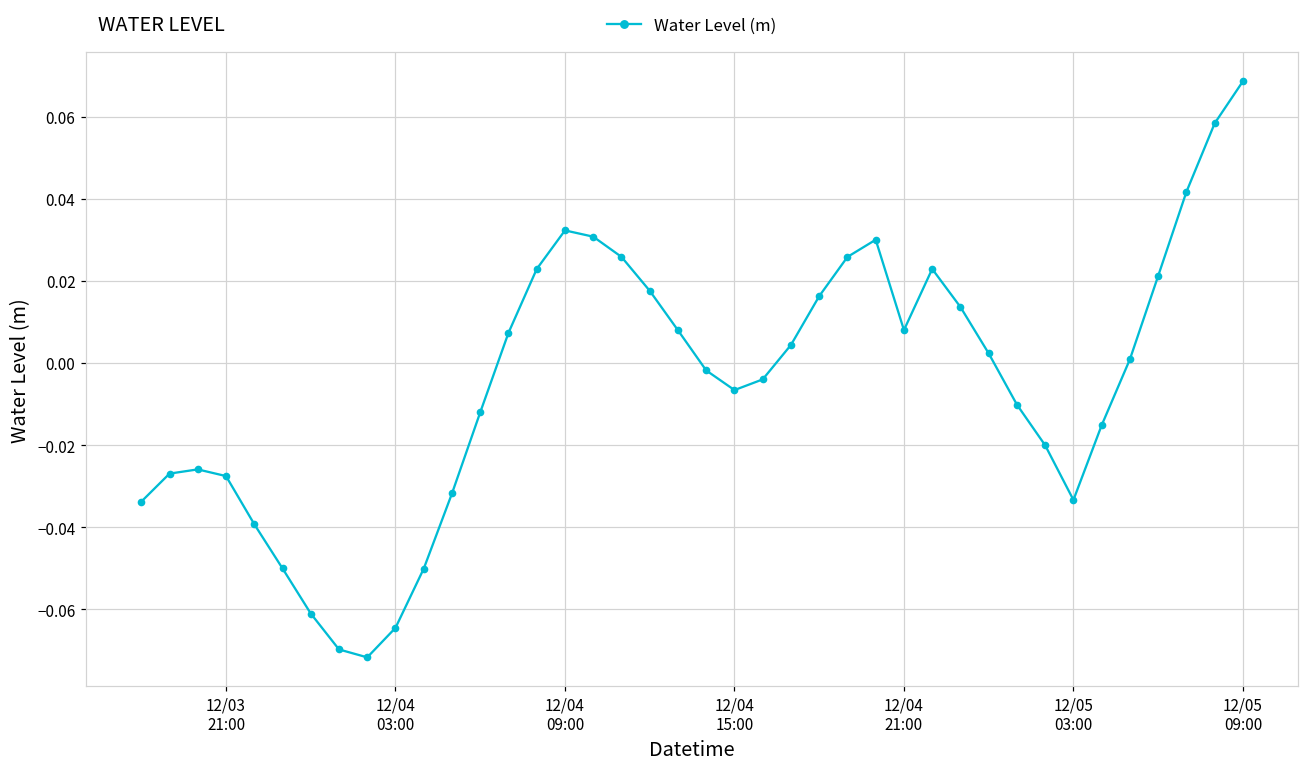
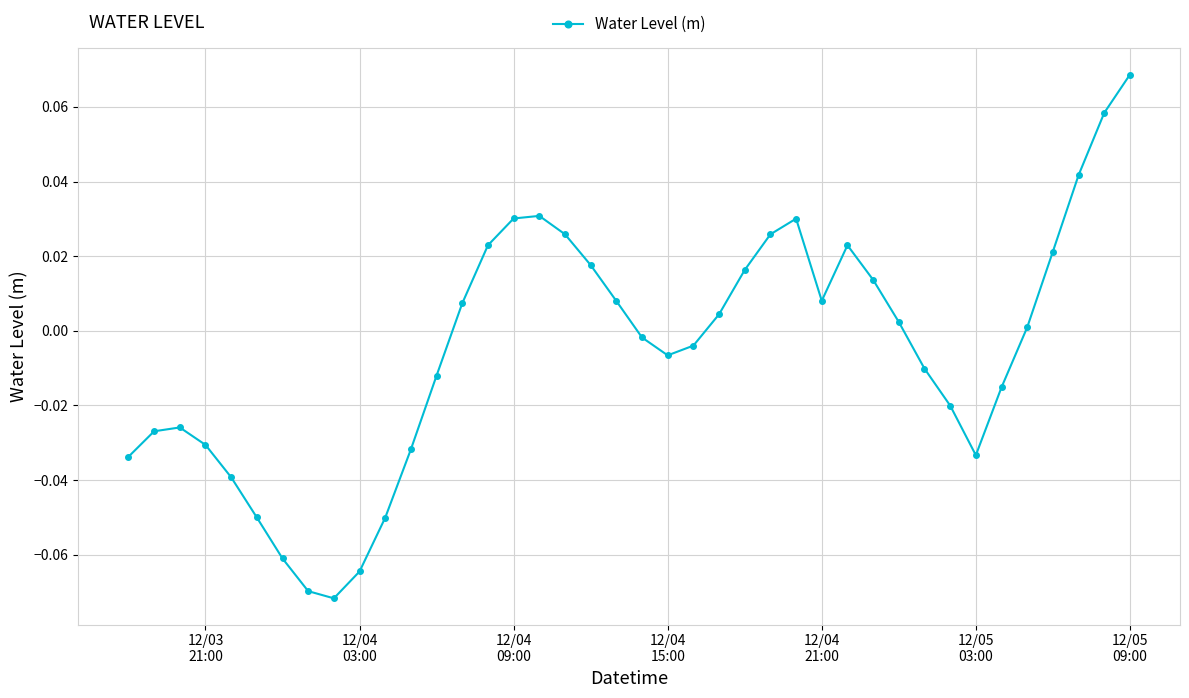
12/03 21:00: -0.028 -> -0.031
12/04 09:00: 0.032 -> 0.030
